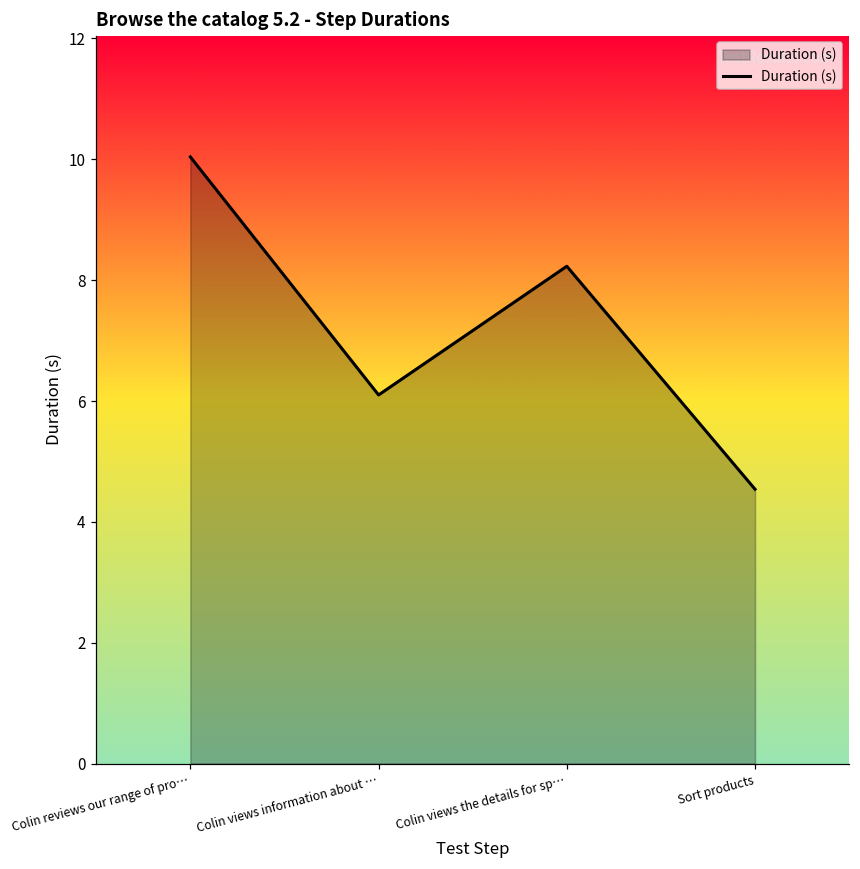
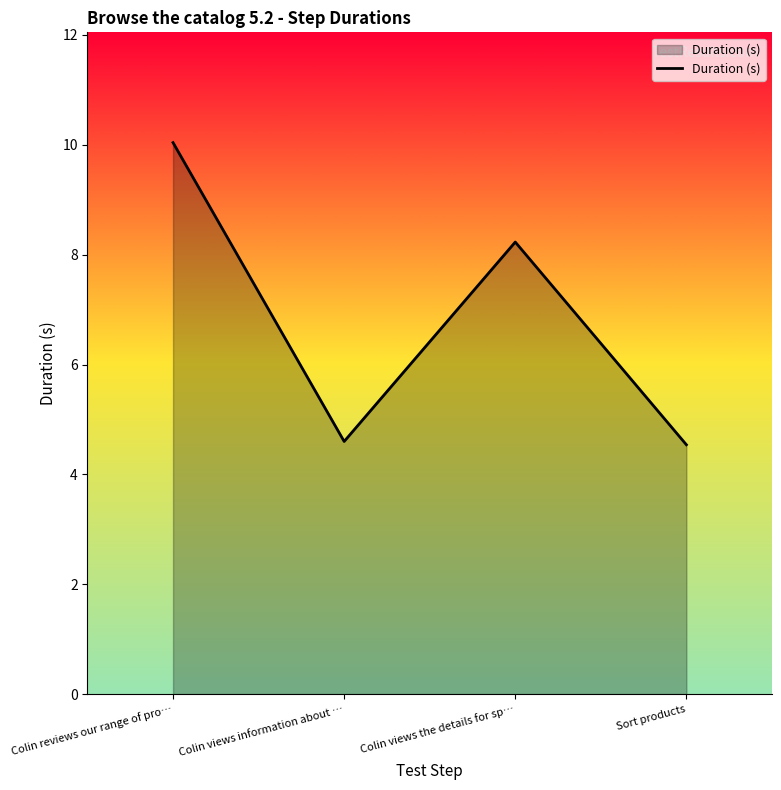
Colin views information about …: 6.1 -> 4.6
